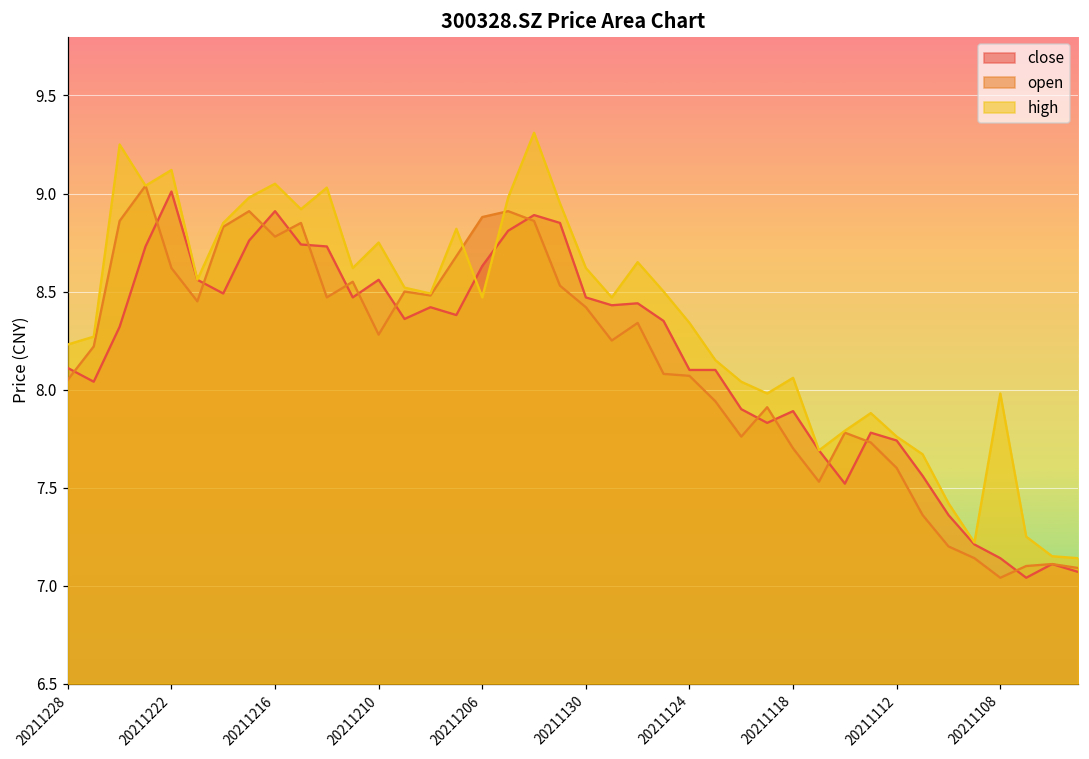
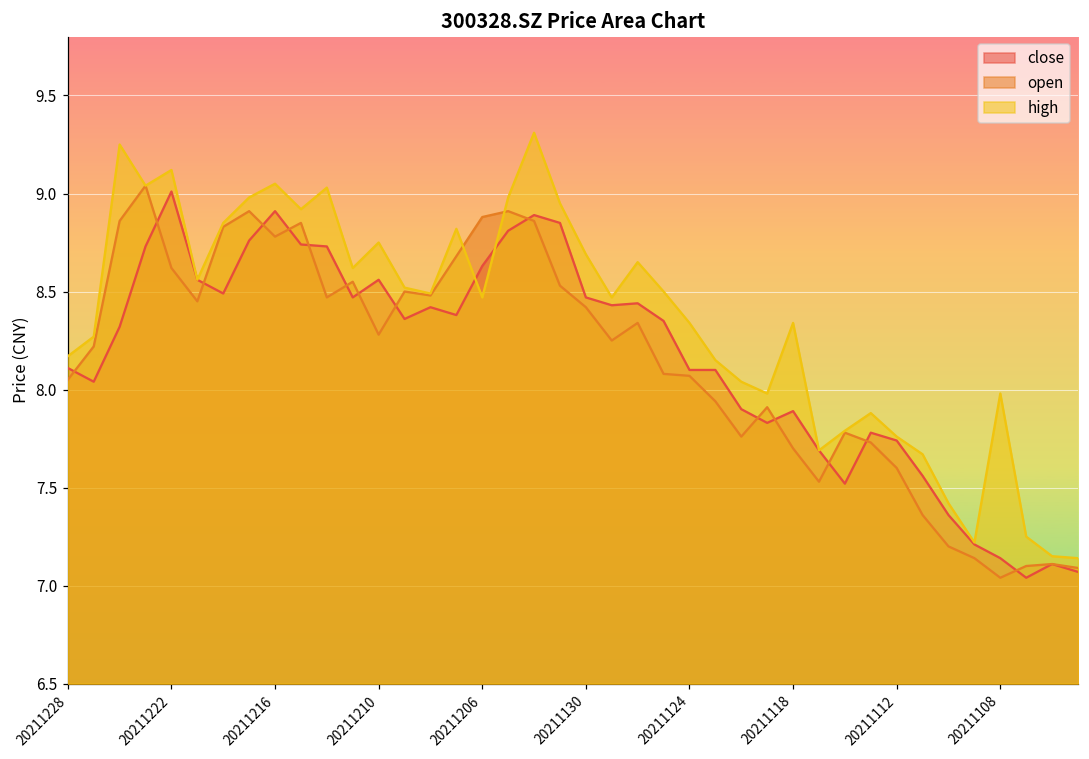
high, 20211228: 8.23 -> 8.17
high, 20211130: 8.62 -> 8.69
high, 20211118: 8.06 -> 8.34
